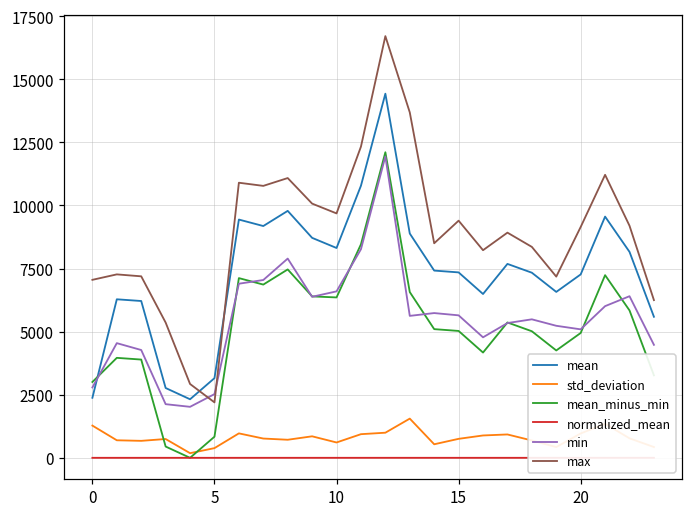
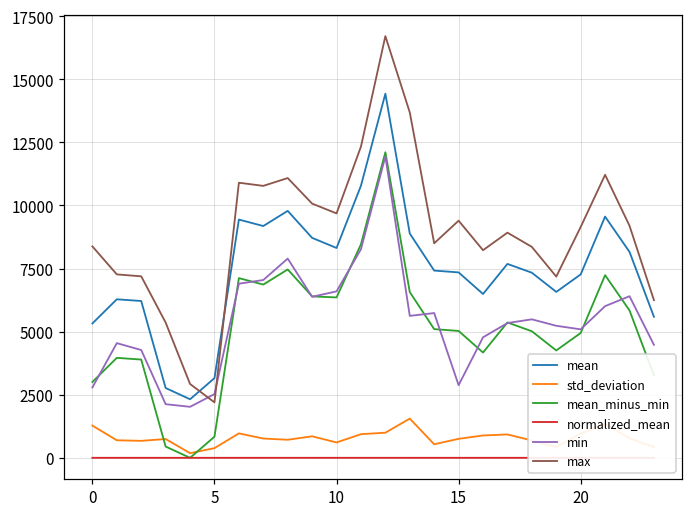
mean, 0: 2400 -> 5300
max, 0: 7100 -> 8400
min, 15: 5600 -> 2900
